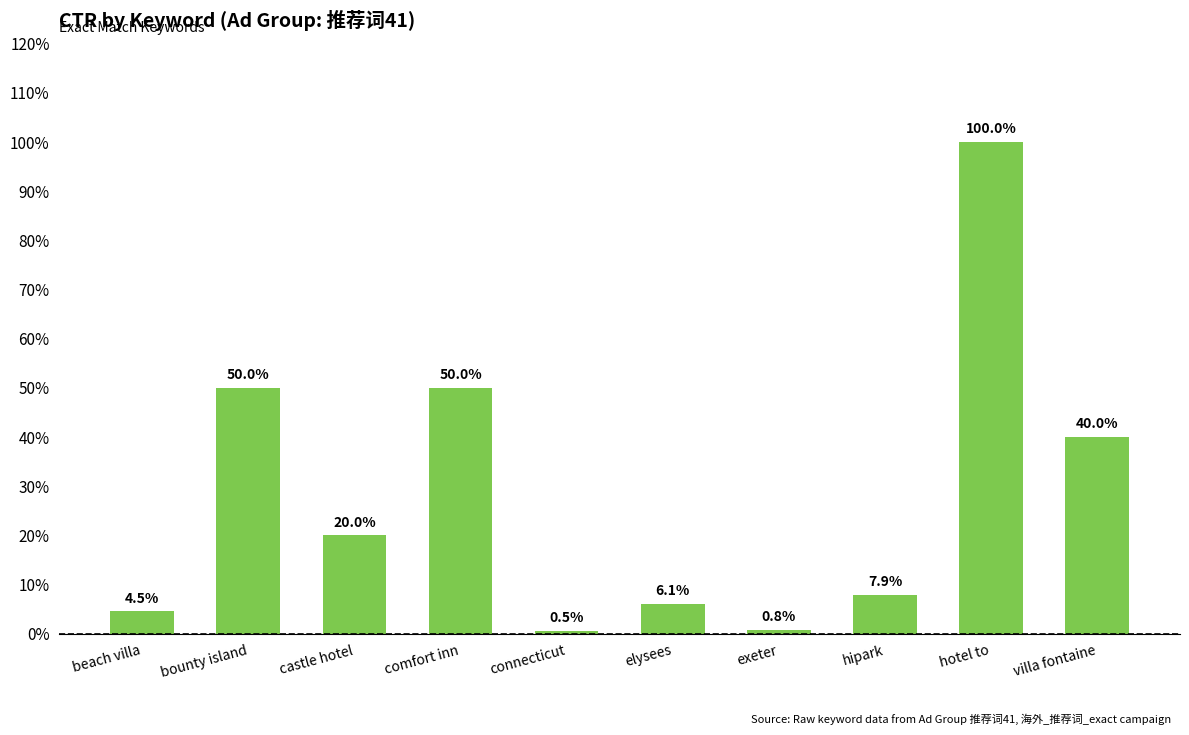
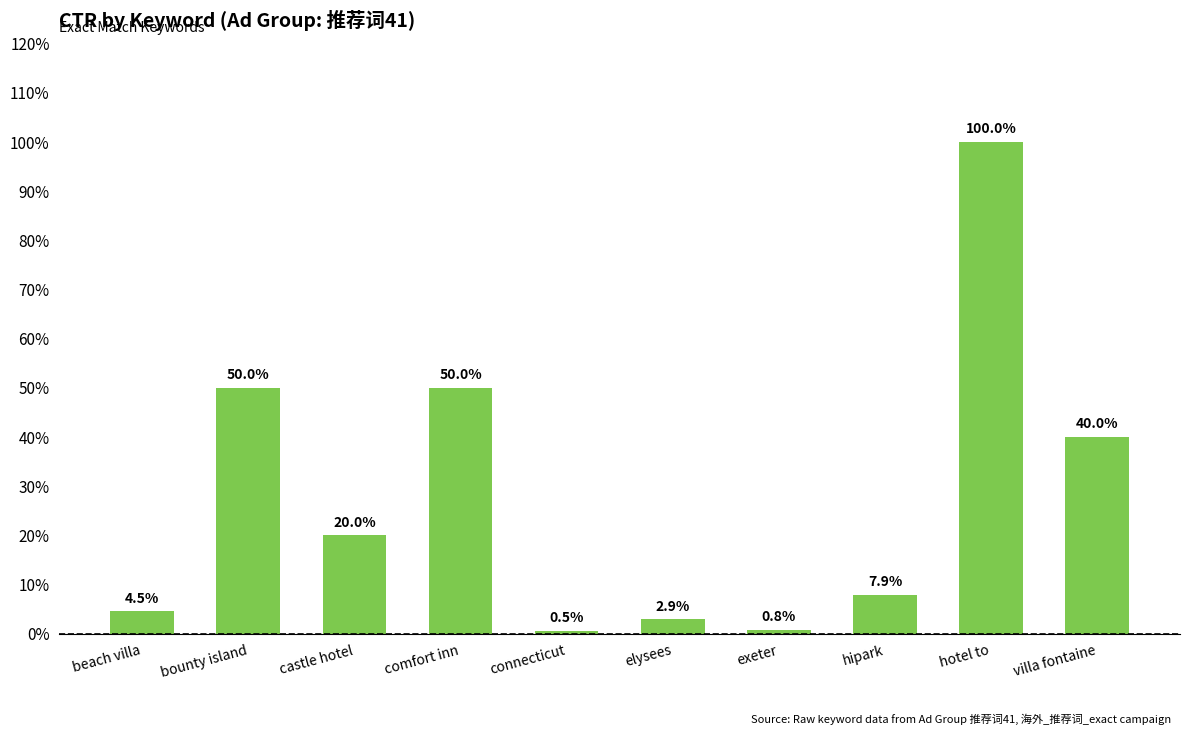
elysees: 6.1% -> 2.9%
